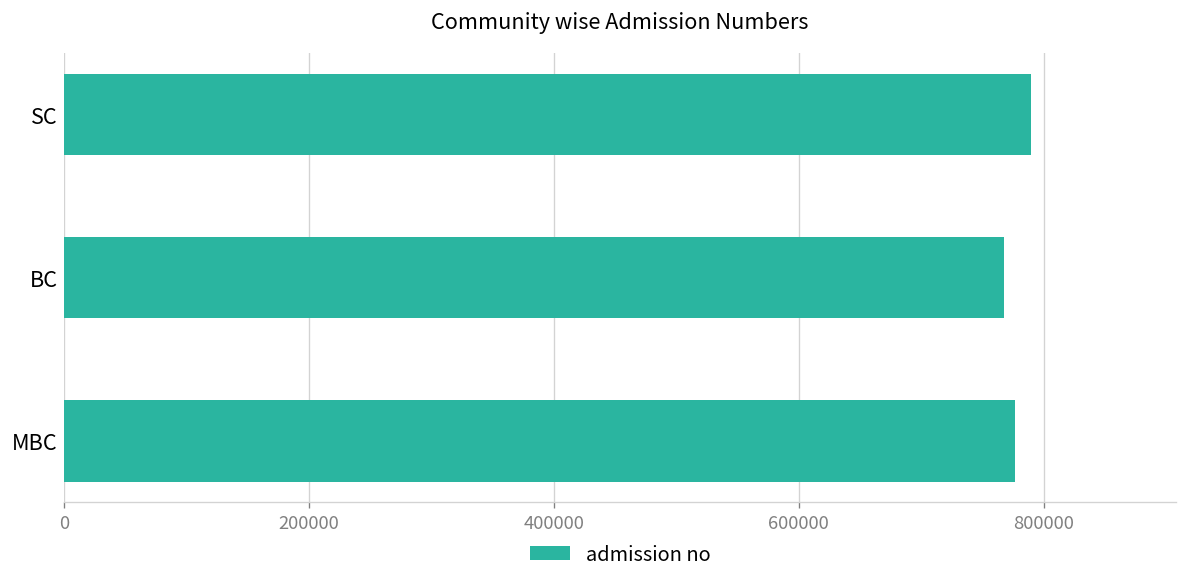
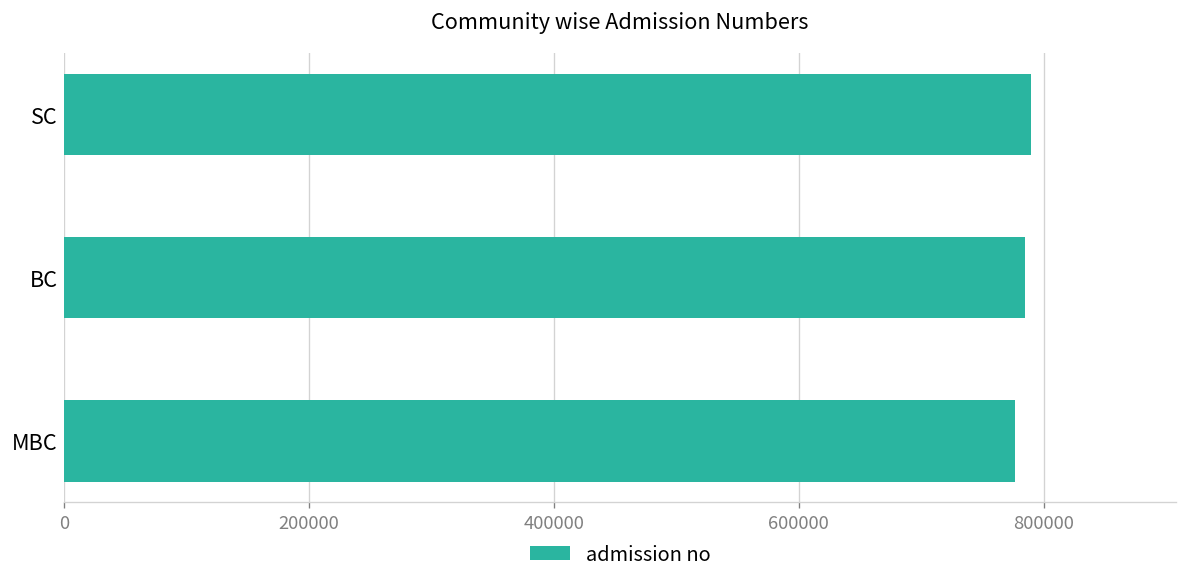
BC: 767000 -> 785000
